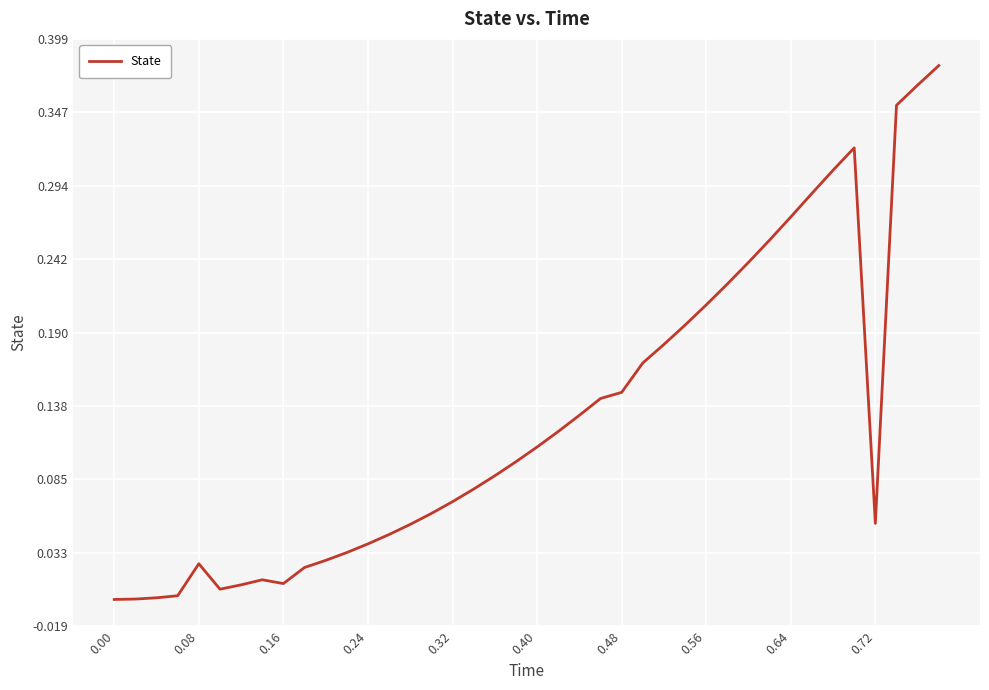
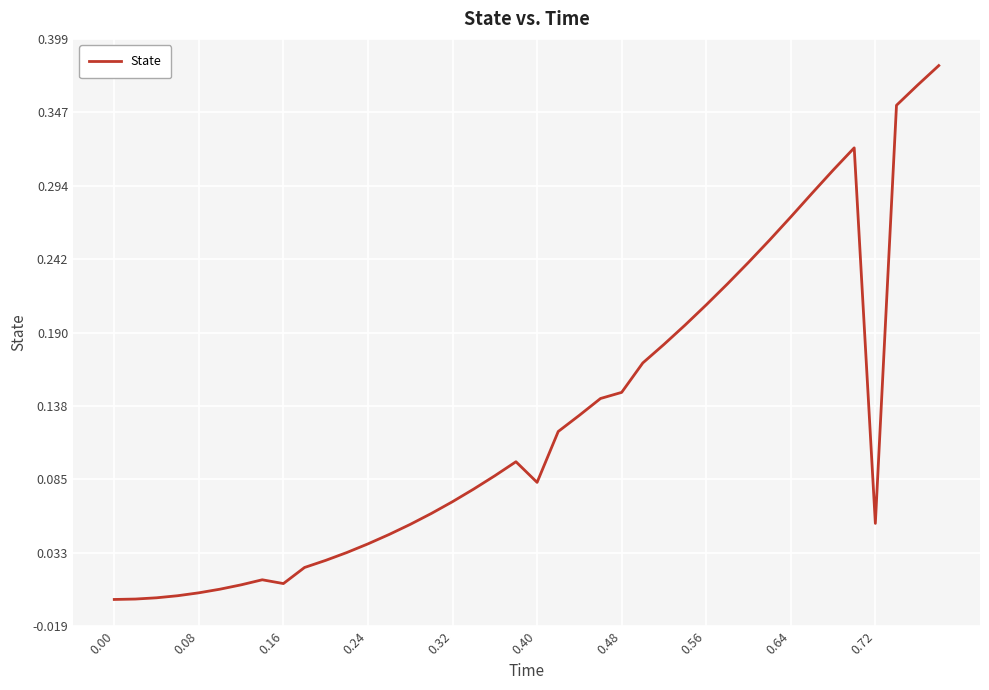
0.08: 0.025 -> 0.005
0.40: 0.108 -> 0.083
